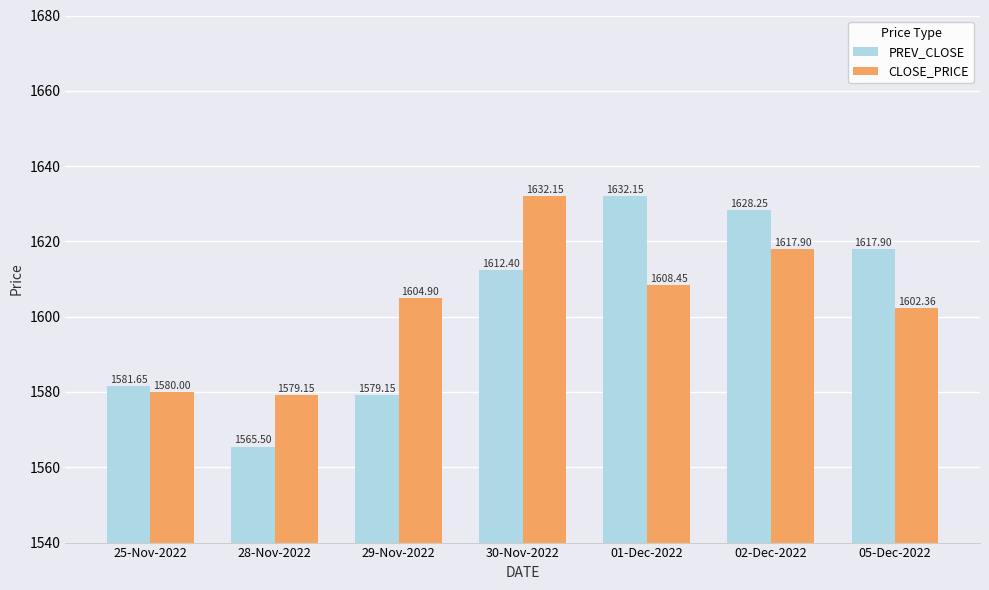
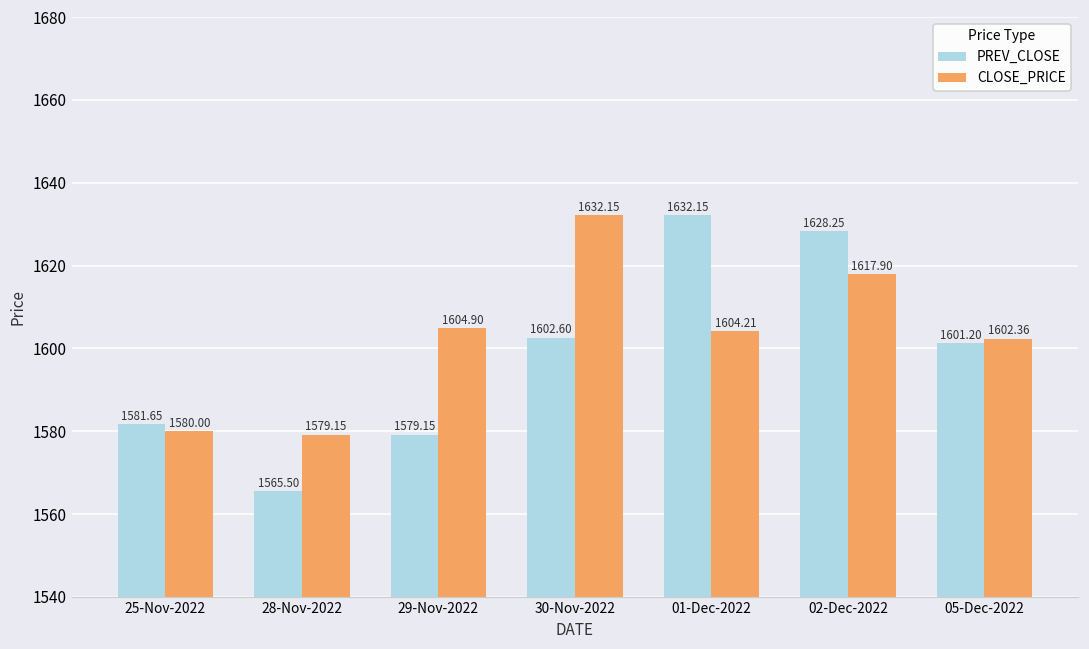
PREV_CLOSE, 30-Nov-2022: 1612.40 -> 1602.60
CLOSE_PRICE, 01-Dec-2022: 1608.45 -> 1604.21
PREV_CLOSE, 05-Dec-2022: 1617.90 -> 1601.20
